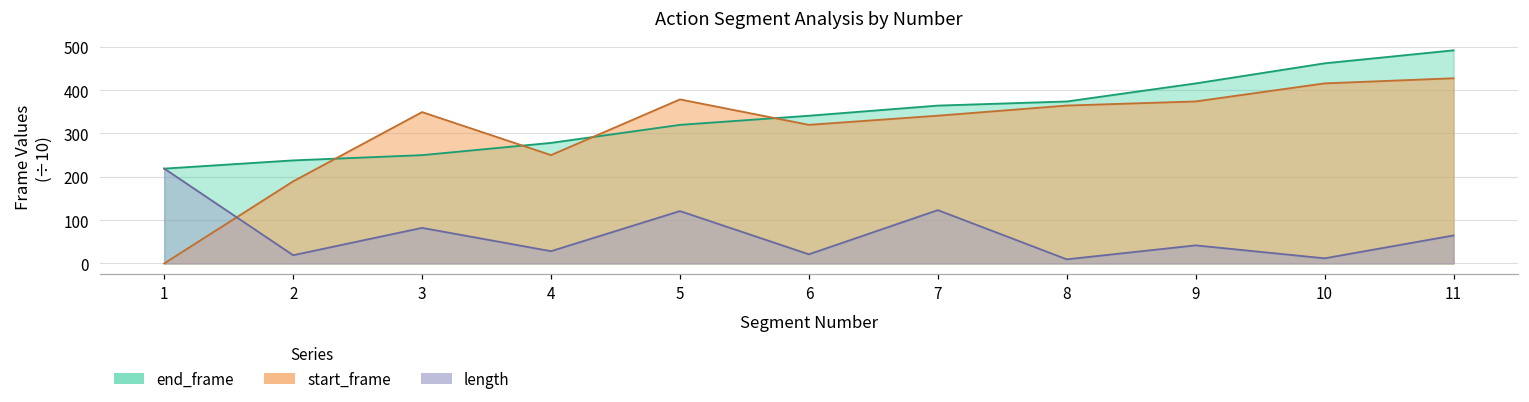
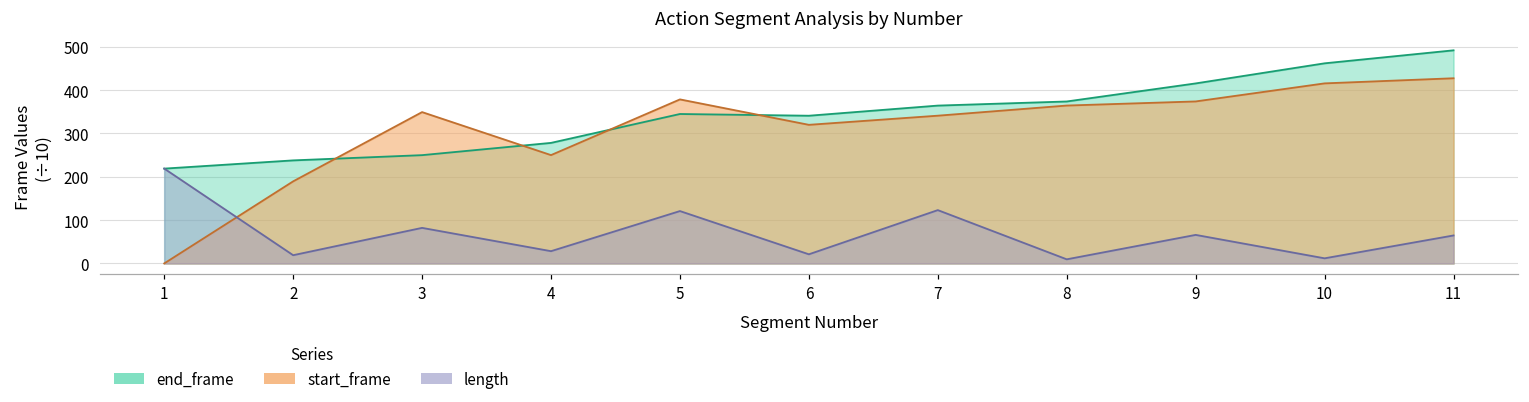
end_frame, 5: 320 -> 350
length, 9: 40 -> 70
